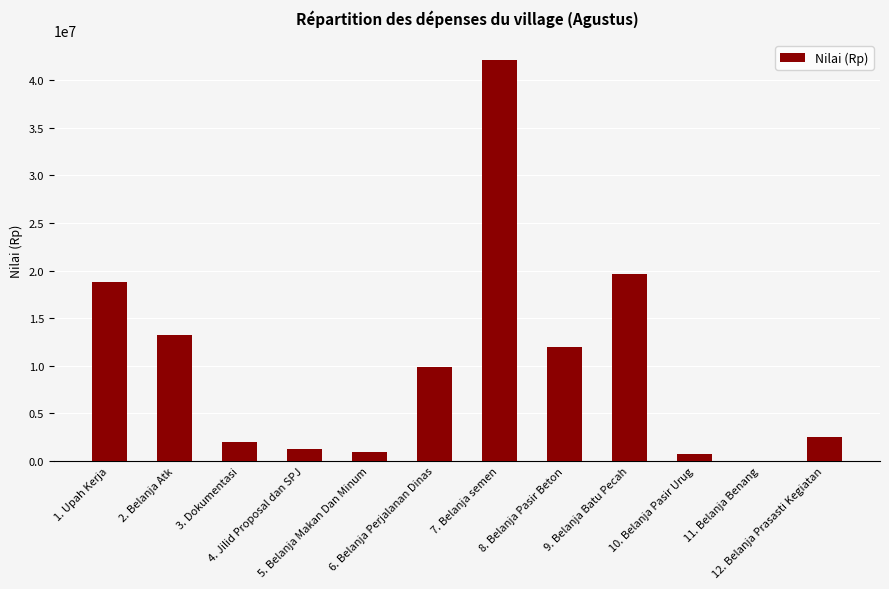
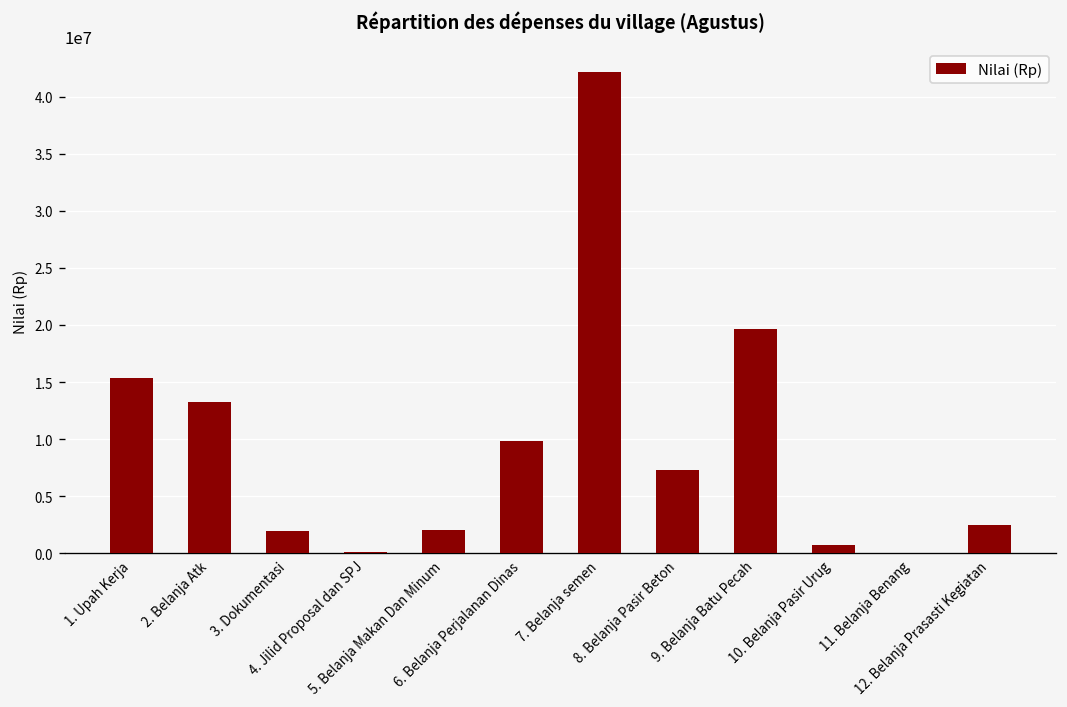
1. Upah Kerja: 19000000 -> 15000000
4. Jilid Proposal dan SPJ: 1000000 -> 0
5. Belanja Makan Dan Minum: 1000000 -> 2000000
8. Belanja Pasir Beton: 12000000 -> 7000000
